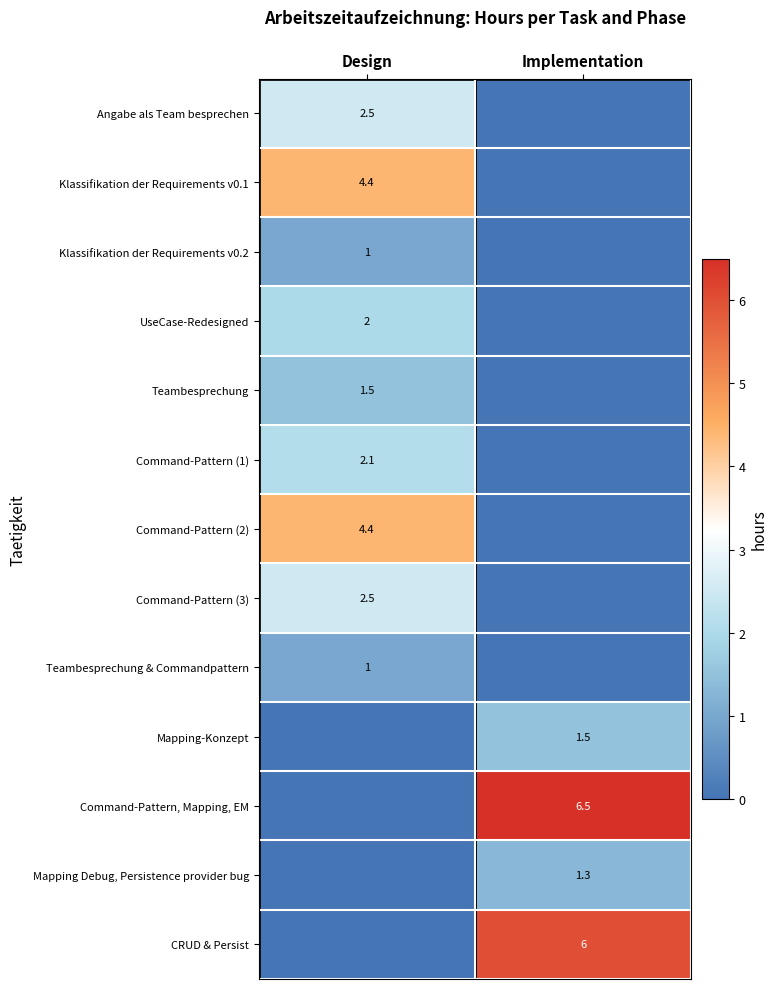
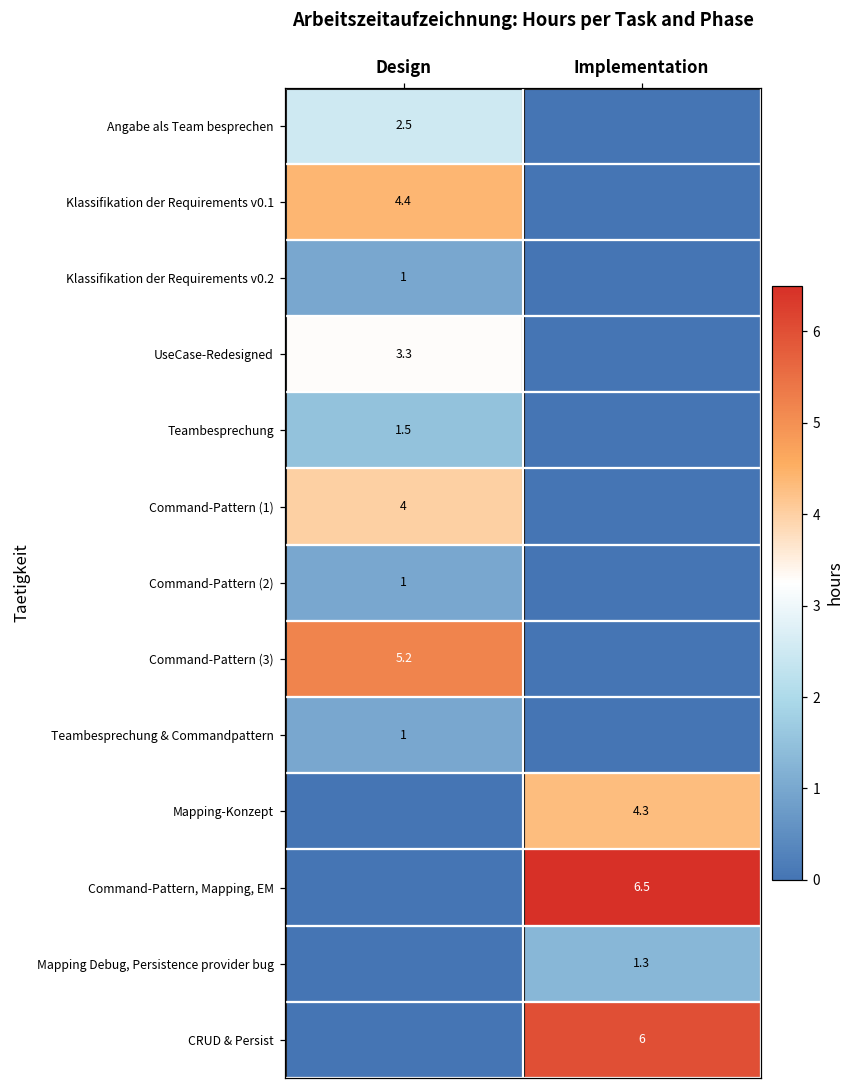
UseCase-Redesigned, Design: 2 -> 3.3
Command-Pattern (1), Design: 2.1 -> 4
Command-Pattern (2), Design: 4.4 -> 1
Command-Pattern (3), Design: 2.5 -> 5.2
Mapping-Konzept, Implementation: 1.5 -> 4.3
